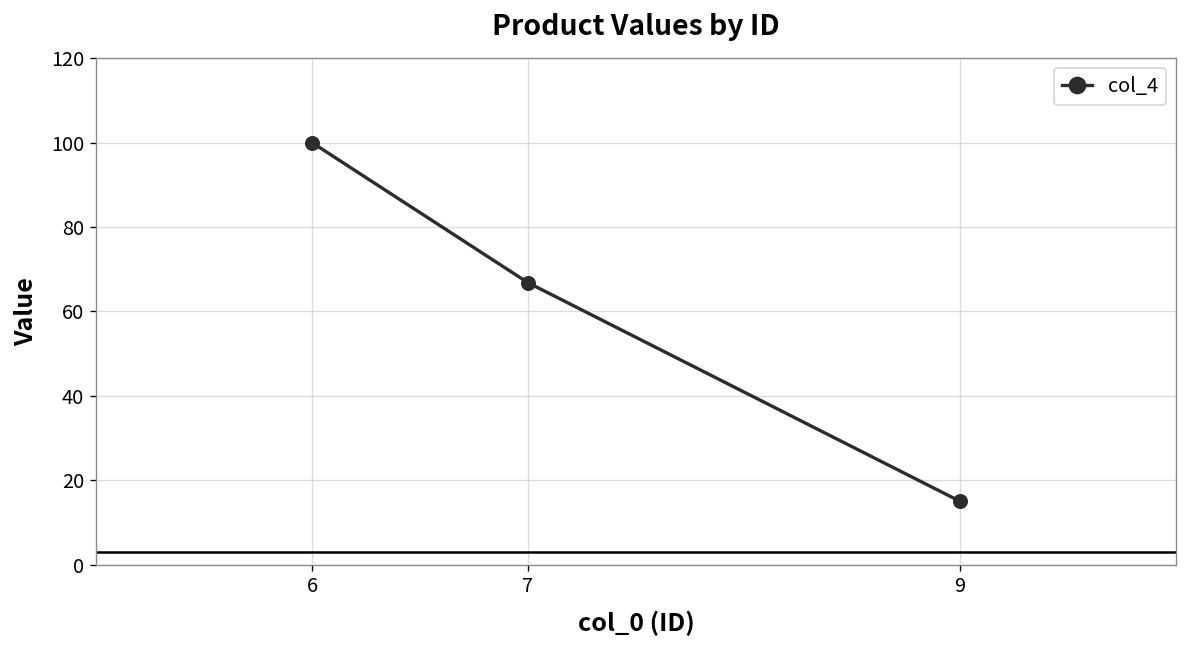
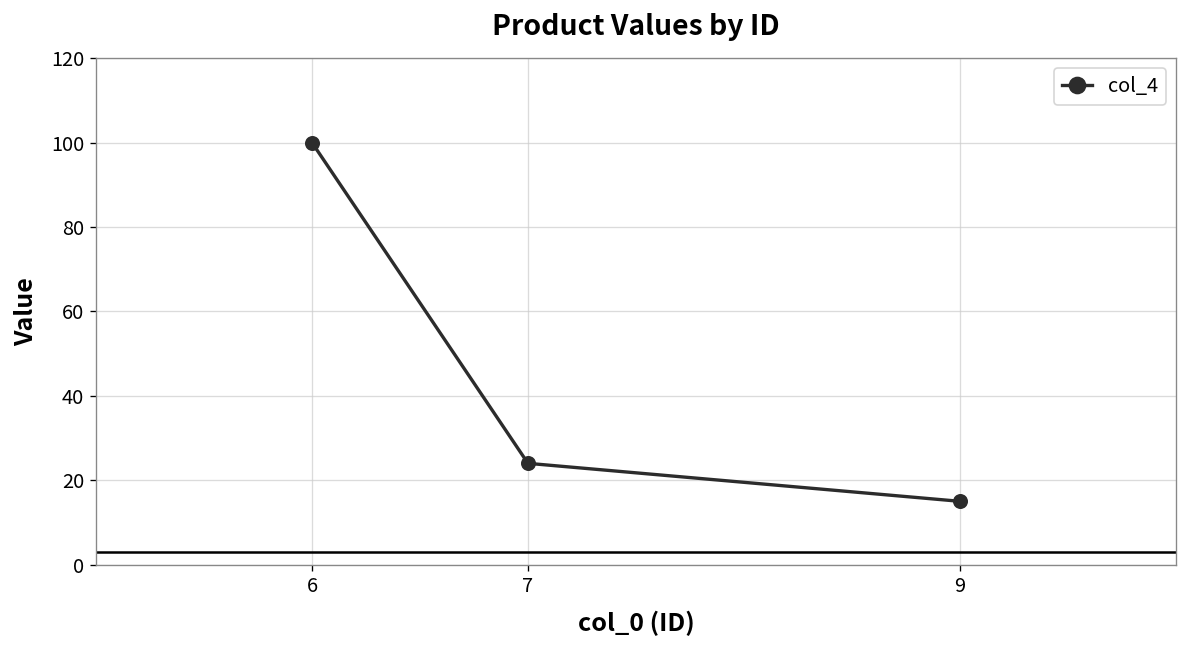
7: 67 -> 24
